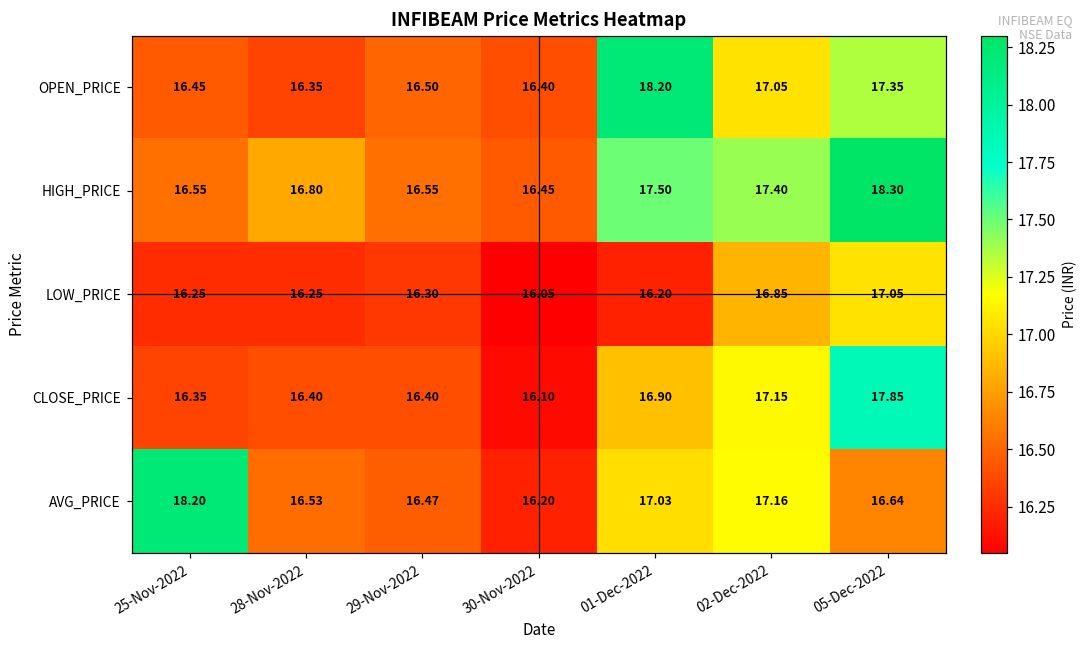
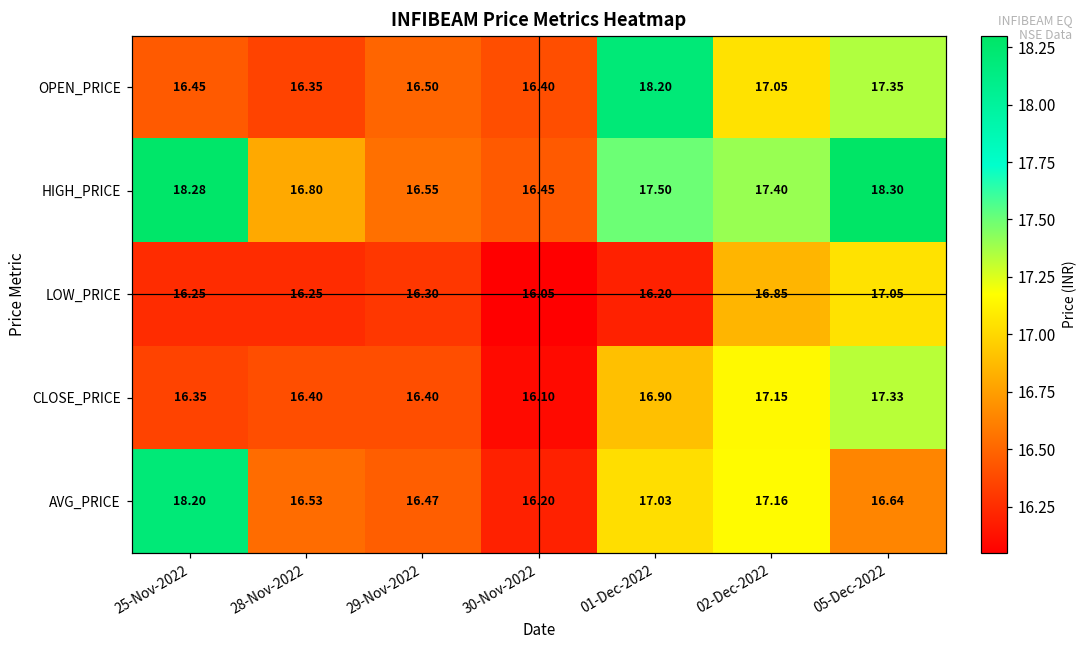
HIGH_PRICE, 25-Nov-2022: 16.55 -> 18.28
CLOSE_PRICE, 05-Dec-2022: 17.85 -> 17.33
